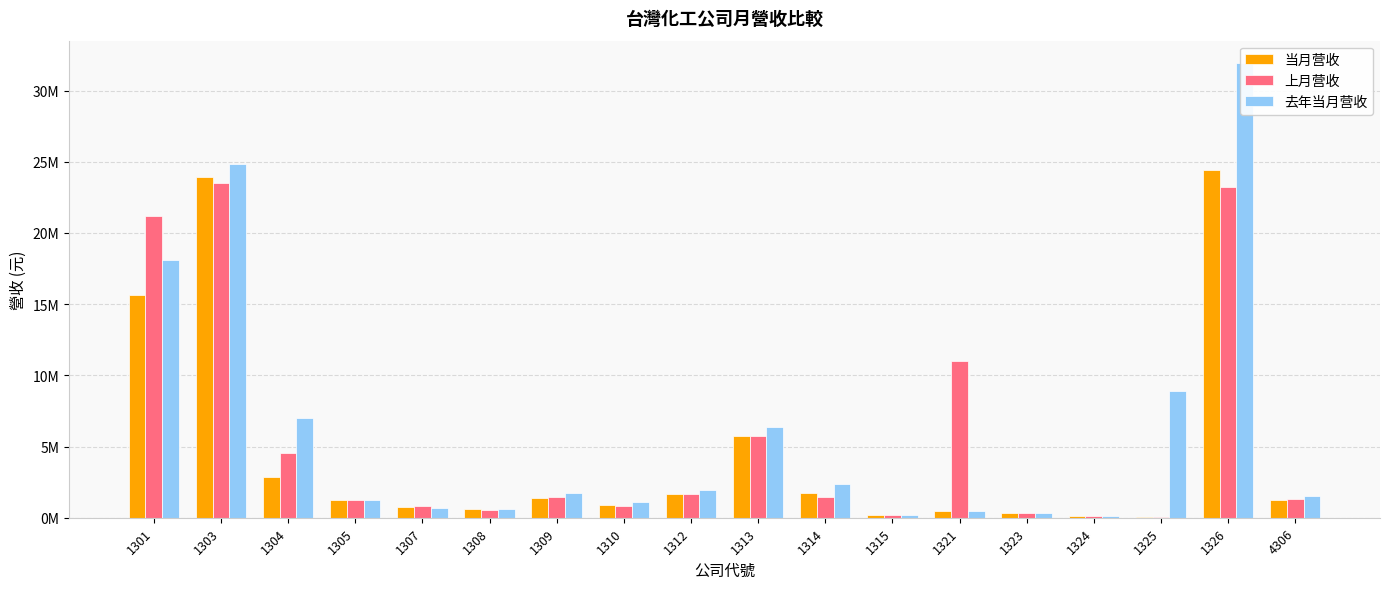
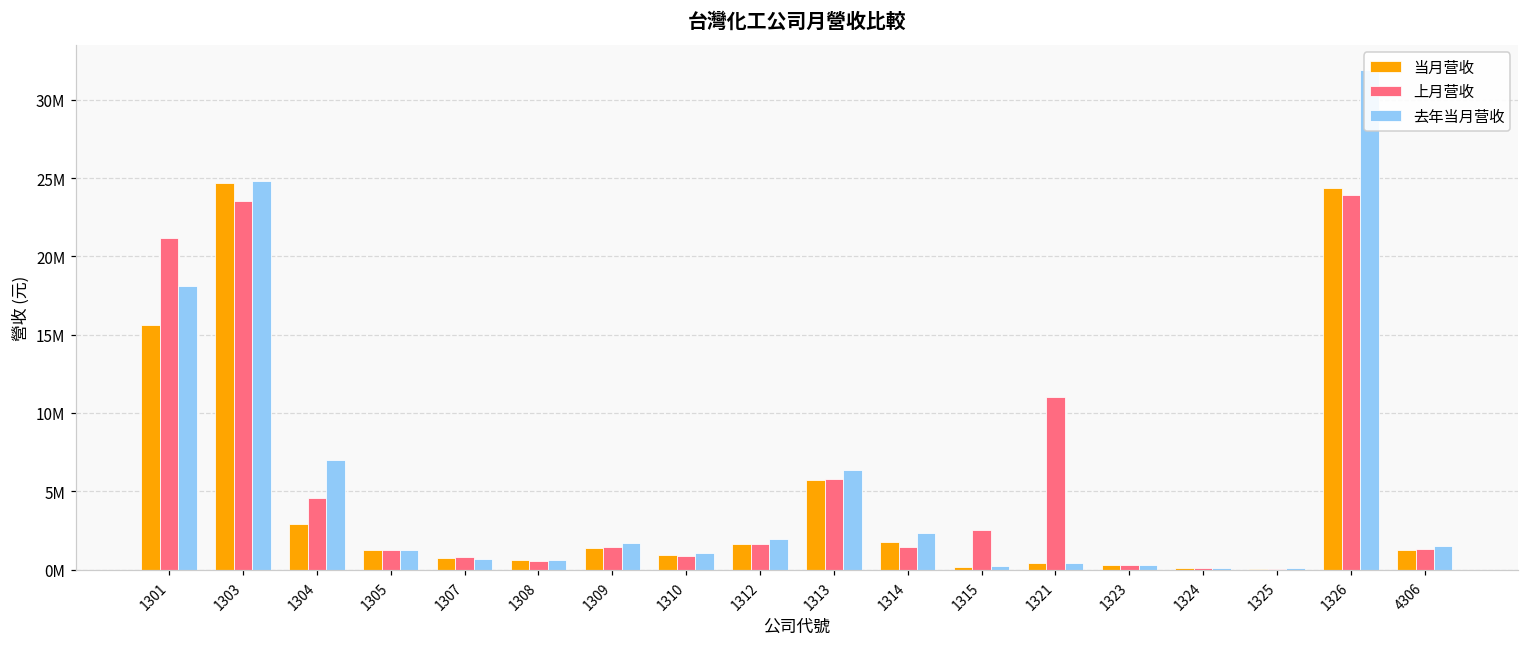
当月营收, 1303: 23900000 -> 24700000
上月营收, 1315: 200000 -> 2500000
去年当月营收, 1325: 8900000 -> 100000
上月营收, 1326: 23200000 -> 23900000
